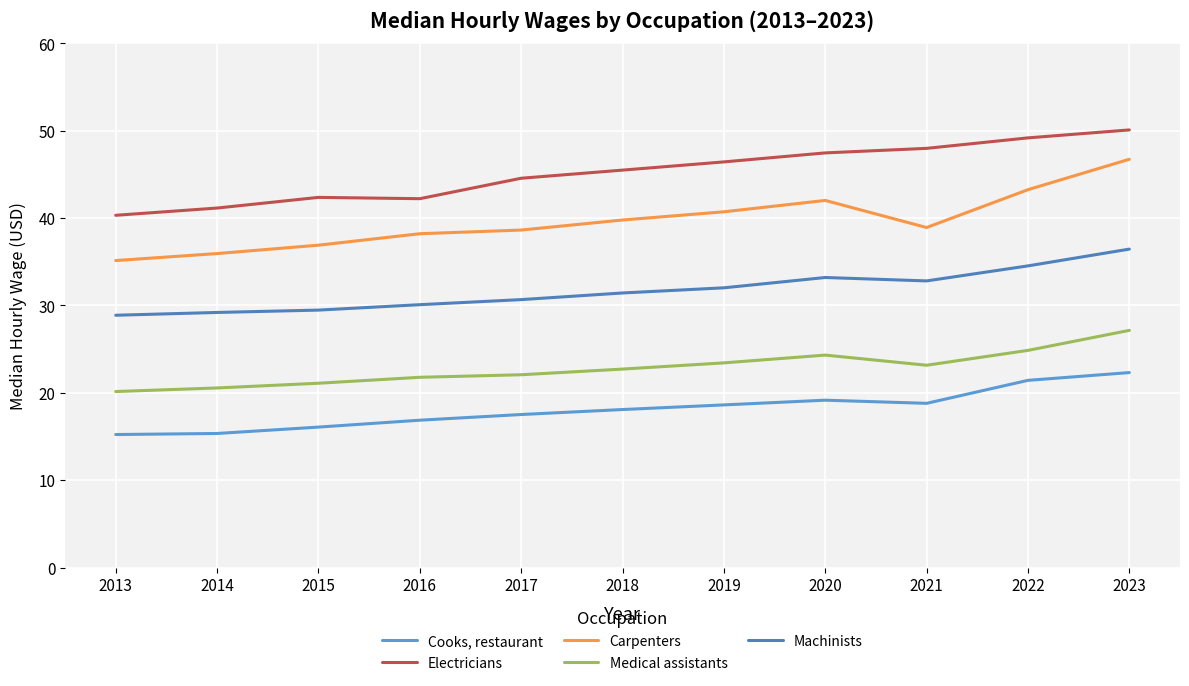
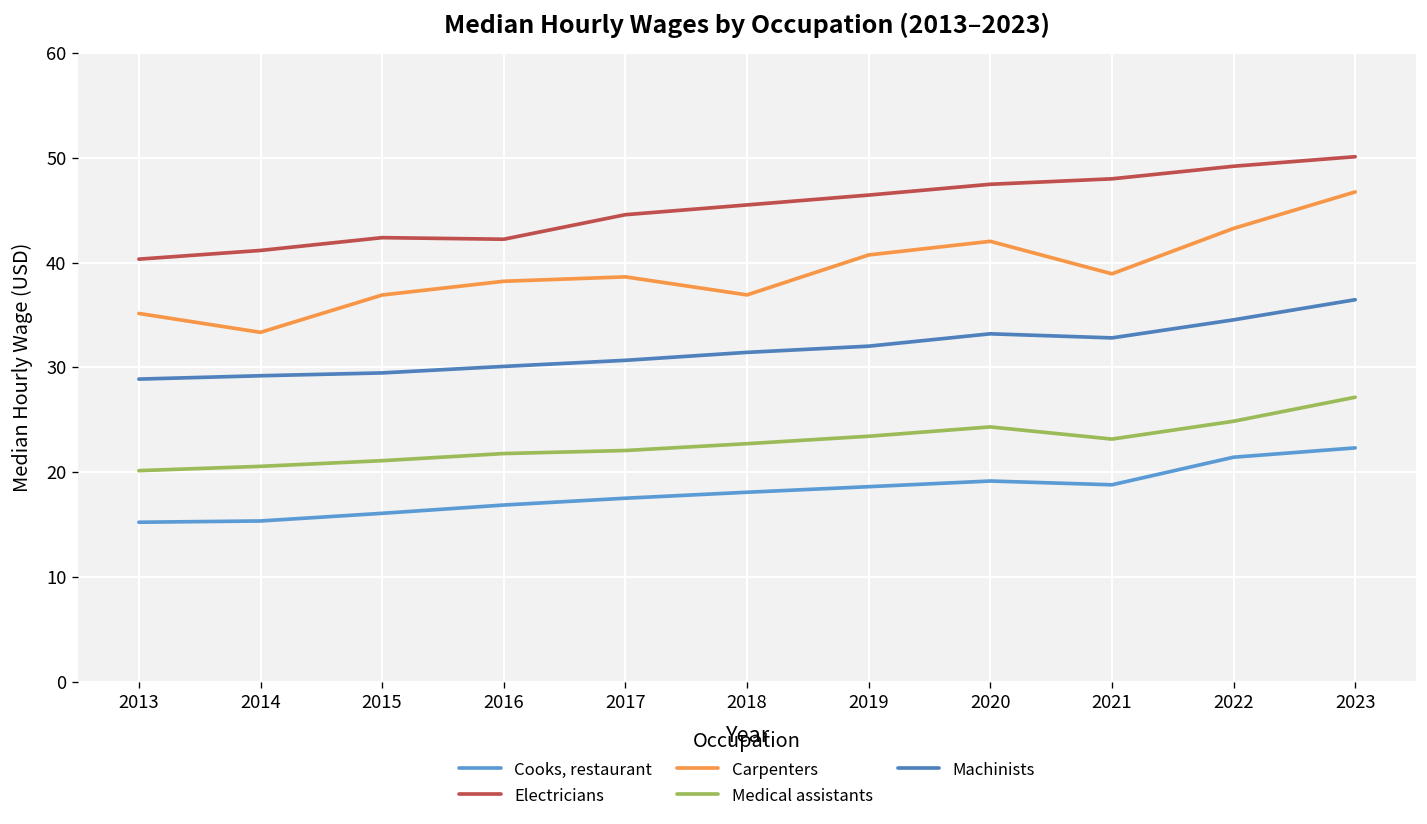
Carpenters, 2014: 36 -> 33
Carpenters, 2018: 40 -> 37
